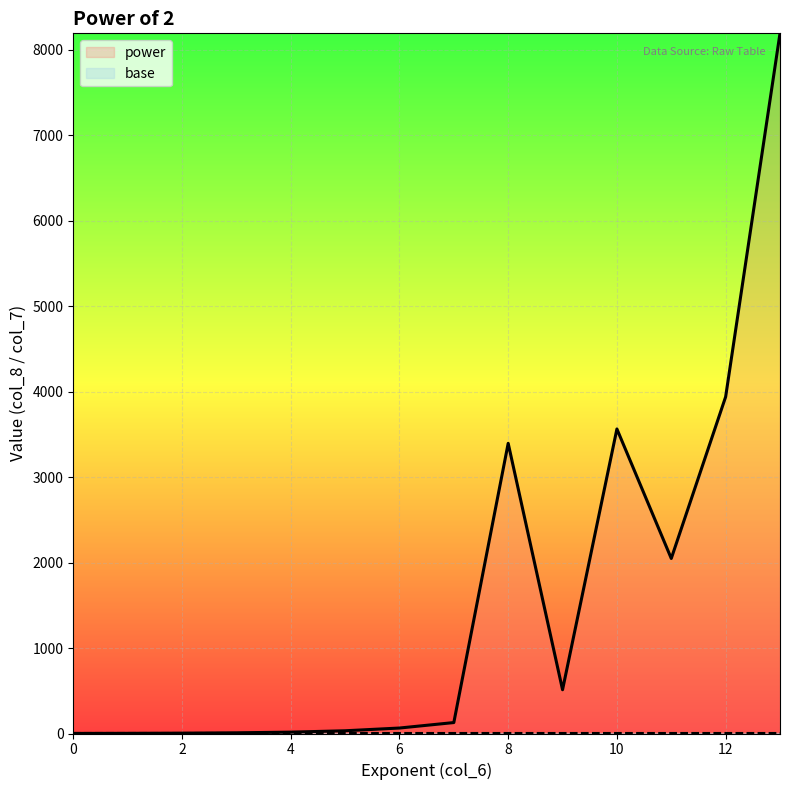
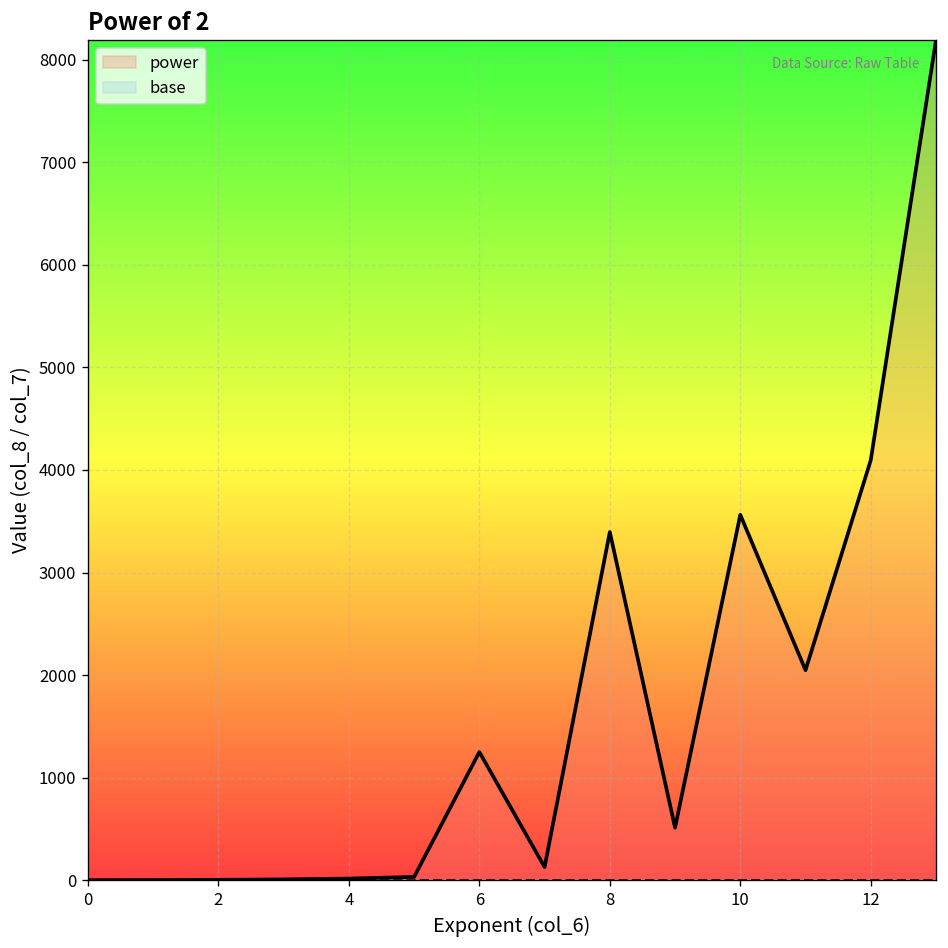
power, 6: 100 -> 1300
power, 12: 3900 -> 4100
